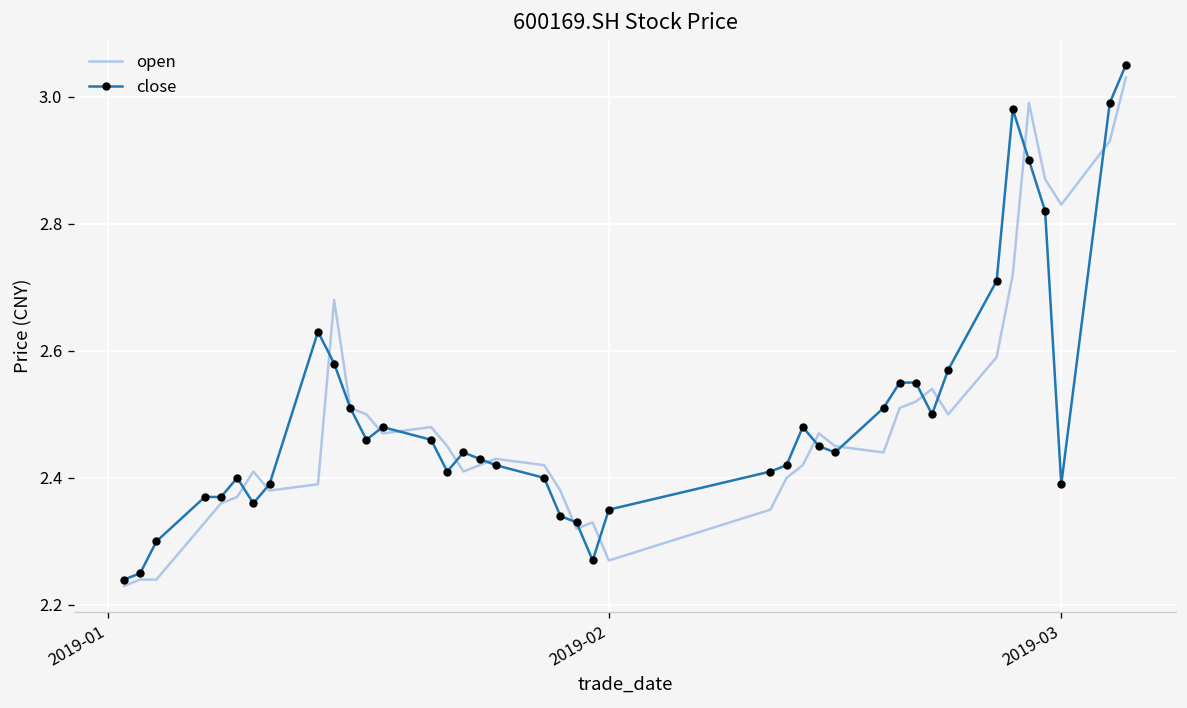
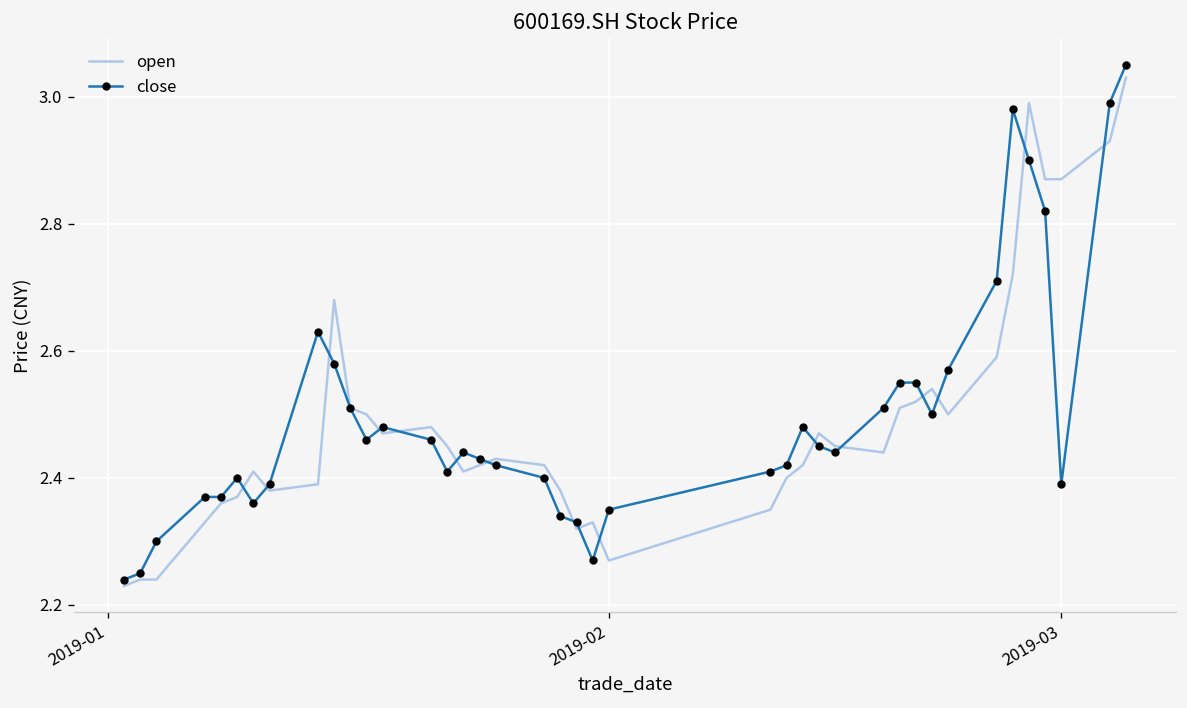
open, 2019-03: 2.83 -> 2.87
